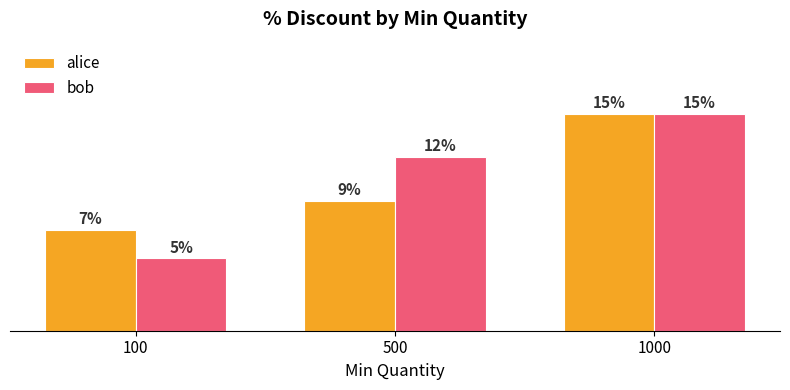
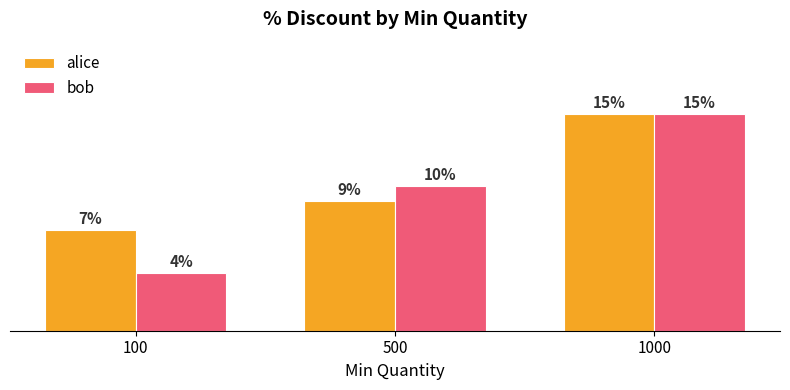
bob, 100: 5% -> 4%
bob, 500: 12% -> 10%
